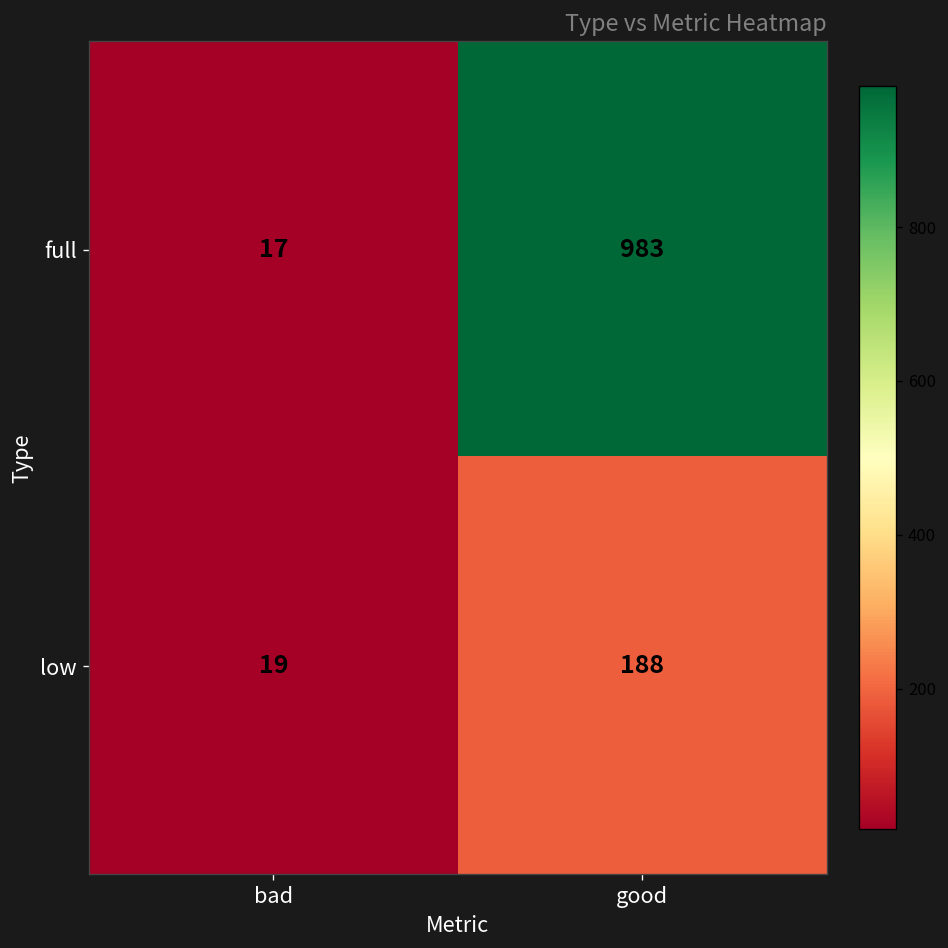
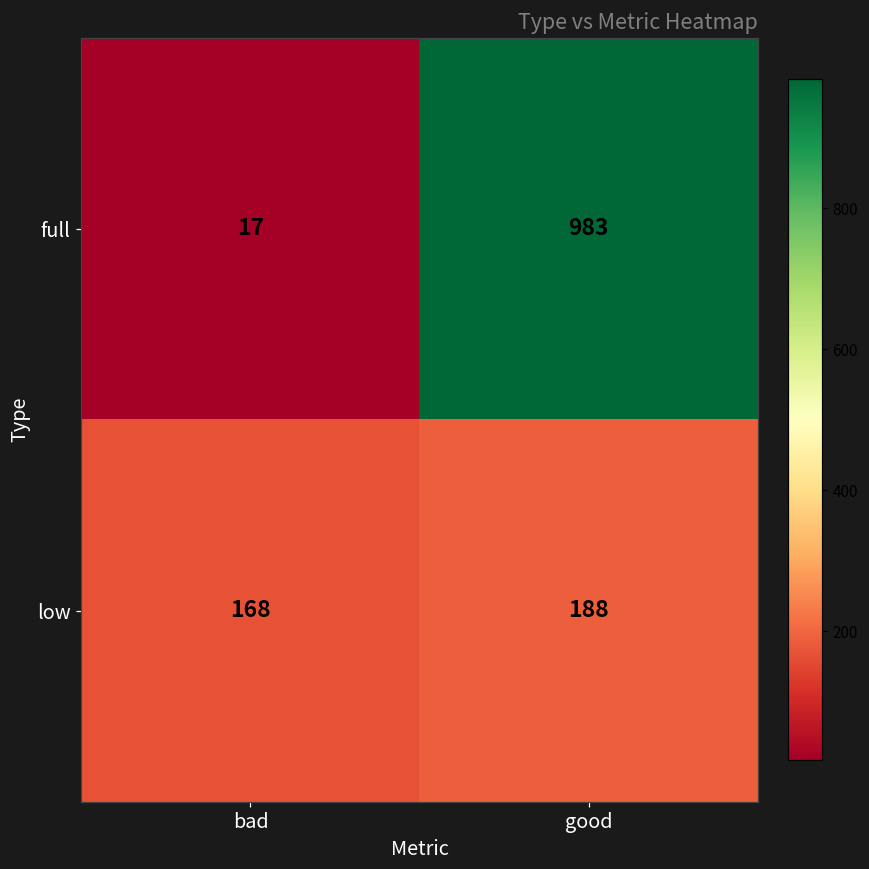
low, bad: 19 -> 168
